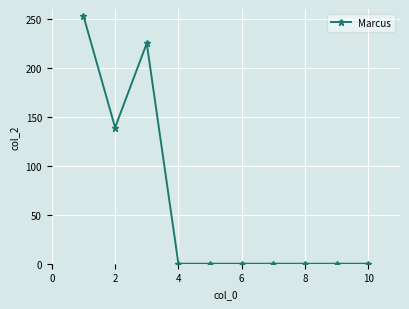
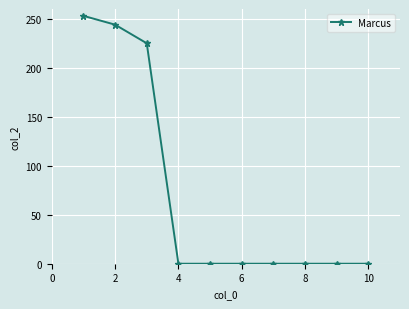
2: 140 -> 240
